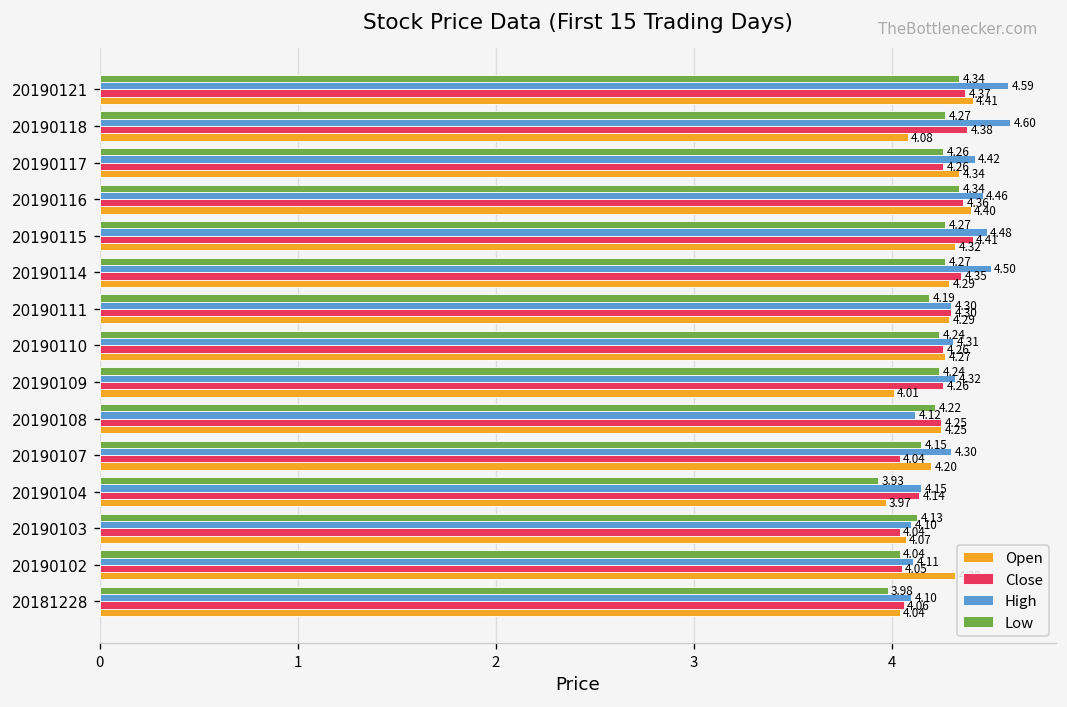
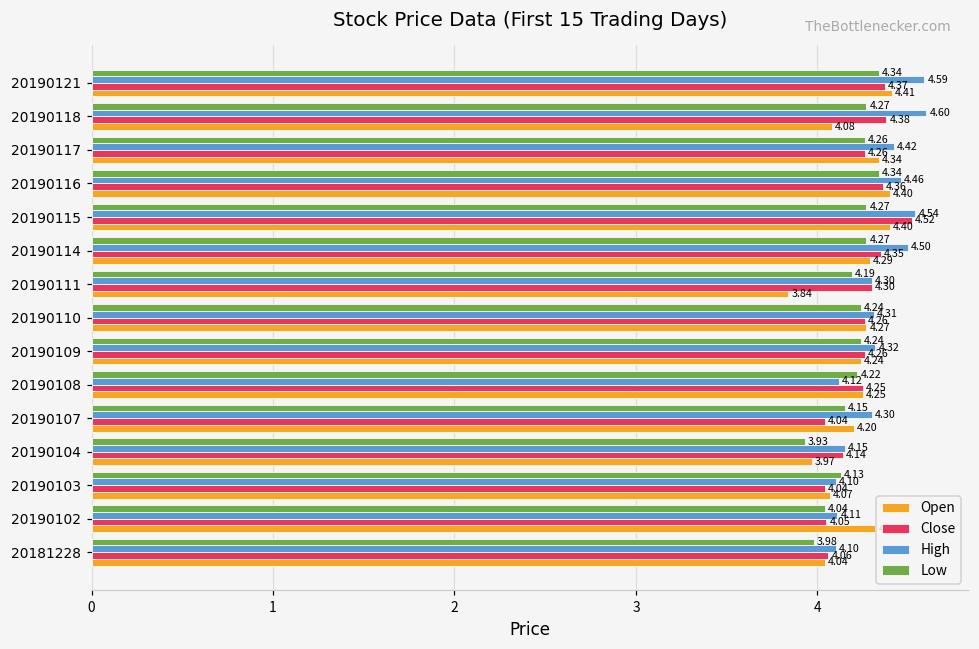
High, 20190115: 4.48 -> 4.54
Close, 20190115: 4.41 -> 4.52
Open, 20190115: 4.32 -> 4.40
Open, 20190111: 4.29 -> 3.84
Open, 20190109: 4.01 -> 4.24
